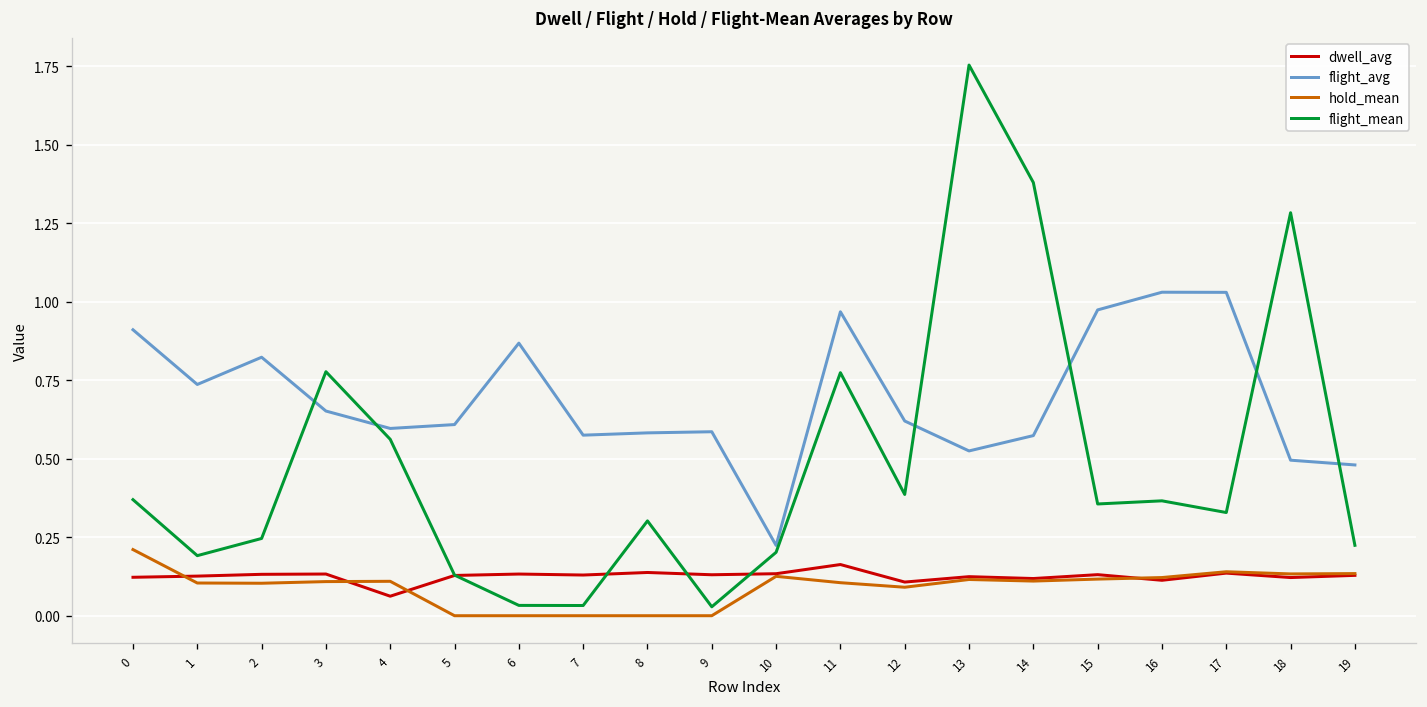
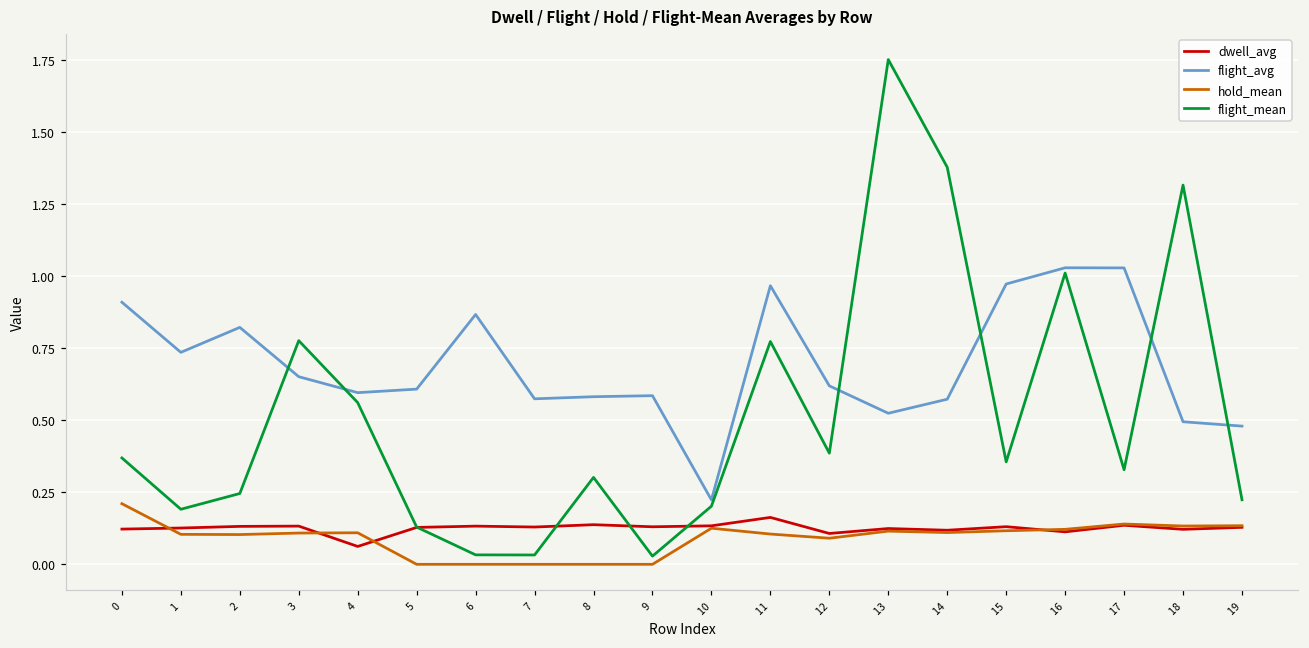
flight_mean, 16: 0.37 -> 1.01
flight_mean, 18: 1.28 -> 1.32
